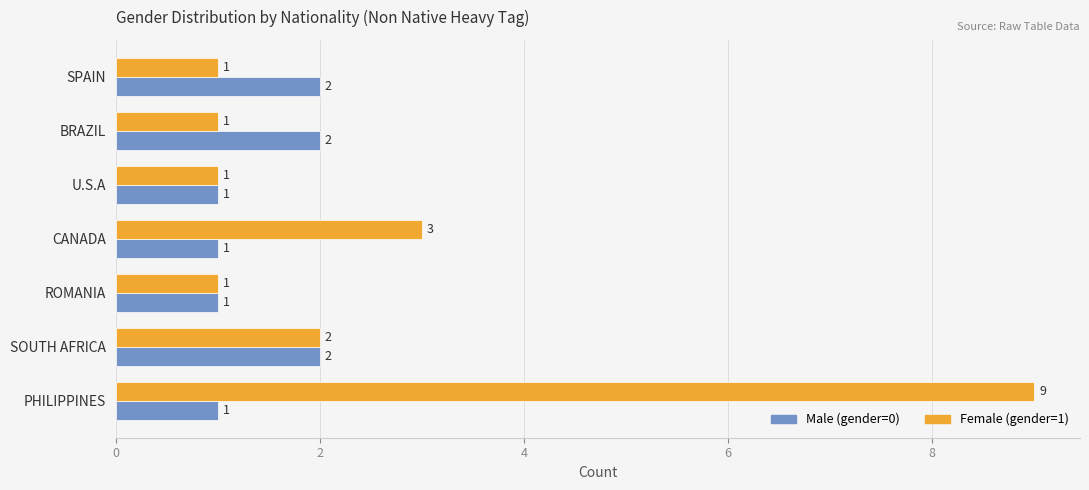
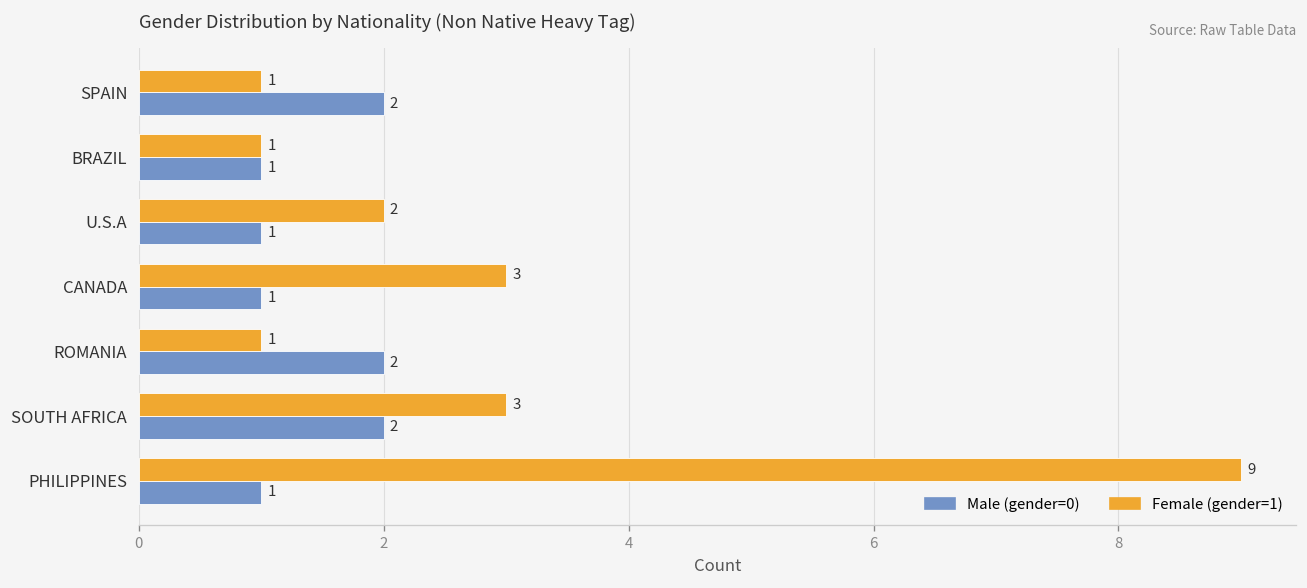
Male (gender=0), BRAZIL: 2 -> 1
Female (gender=1), U.S.A: 1 -> 2
Male (gender=0), ROMANIA: 1 -> 2
Female (gender=1), SOUTH AFRICA: 2 -> 3
